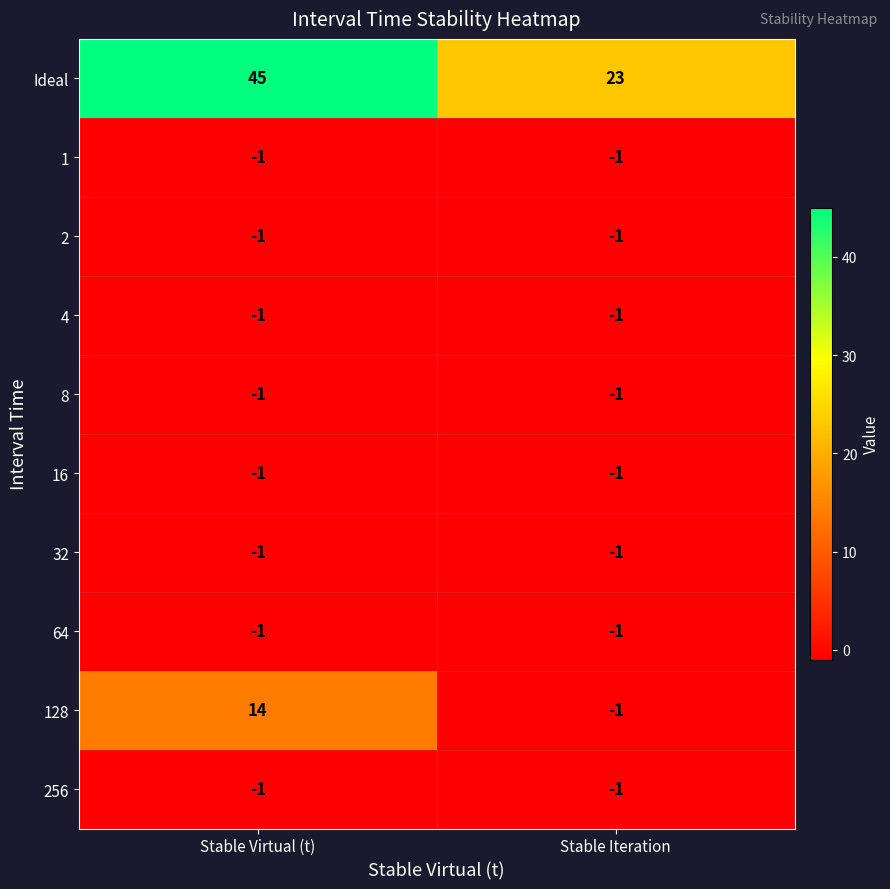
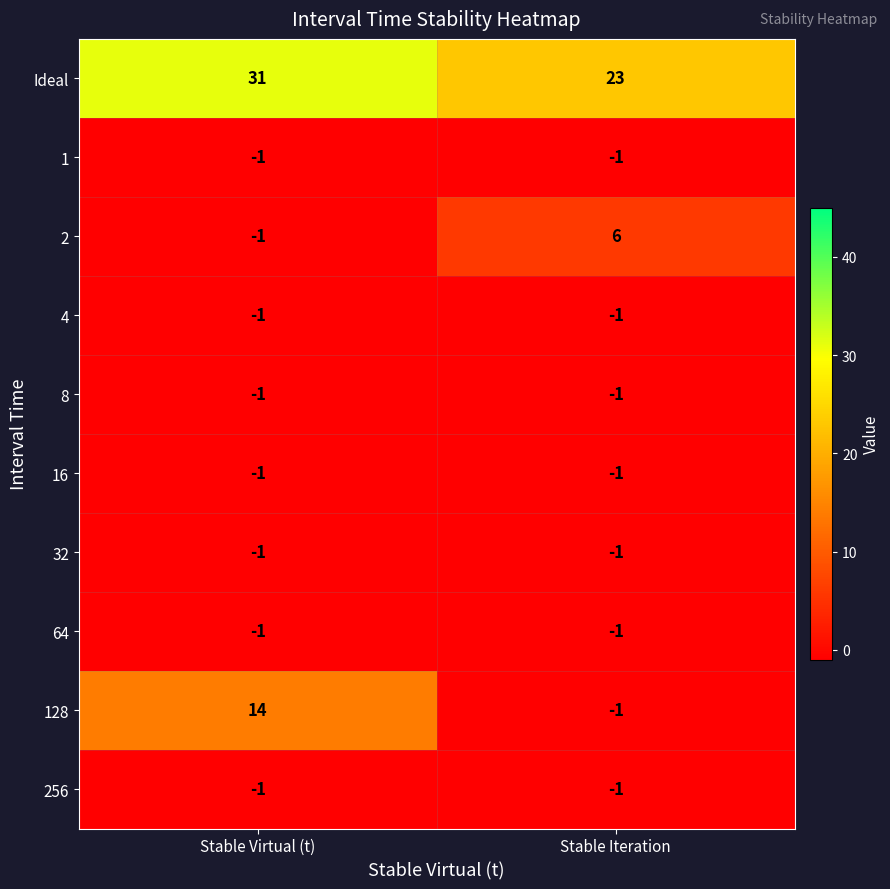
Ideal, Stable Virtual (t): 45 -> 31
2, Stable Iteration: -1 -> 6
